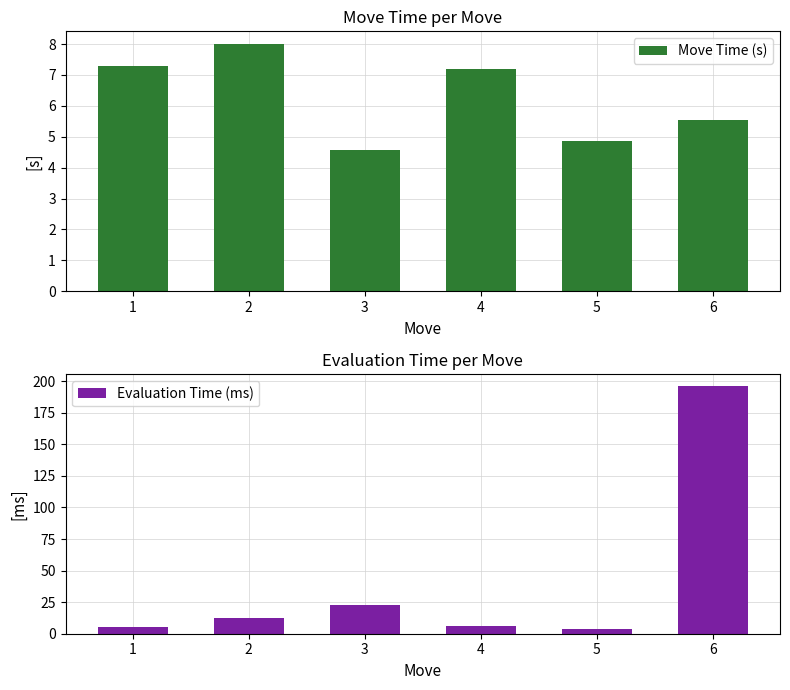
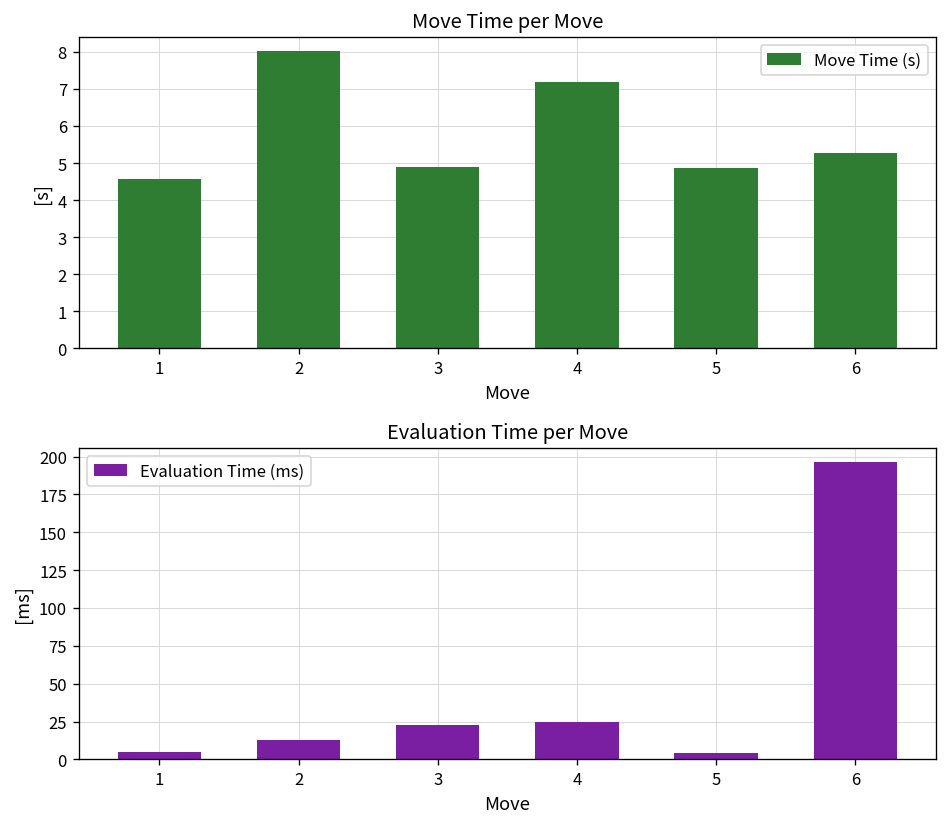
Move Time per Move, 1: 7.3 -> 4.6
Move Time per Move, 3: 4.6 -> 4.9
Move Time per Move, 6: 5.5 -> 5.3
Evaluation Time per Move, 4: 6 -> 25
